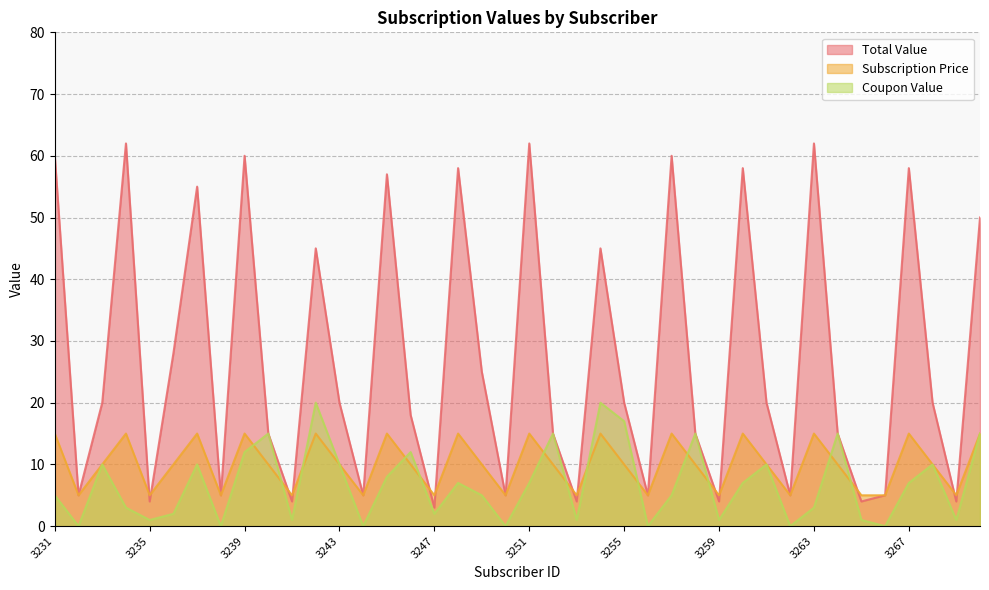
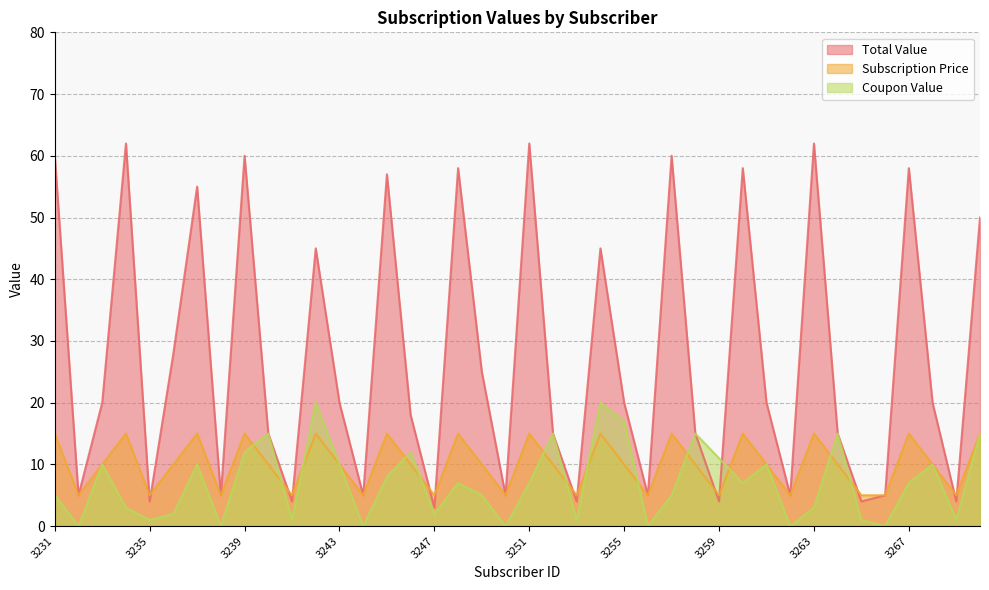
Coupon Value, 3259: 1 -> 11
